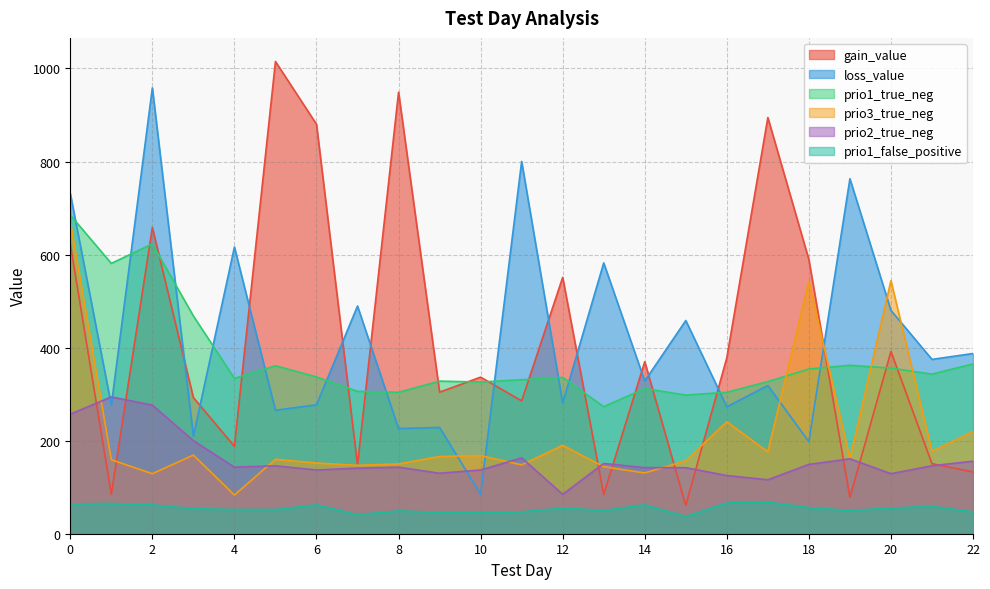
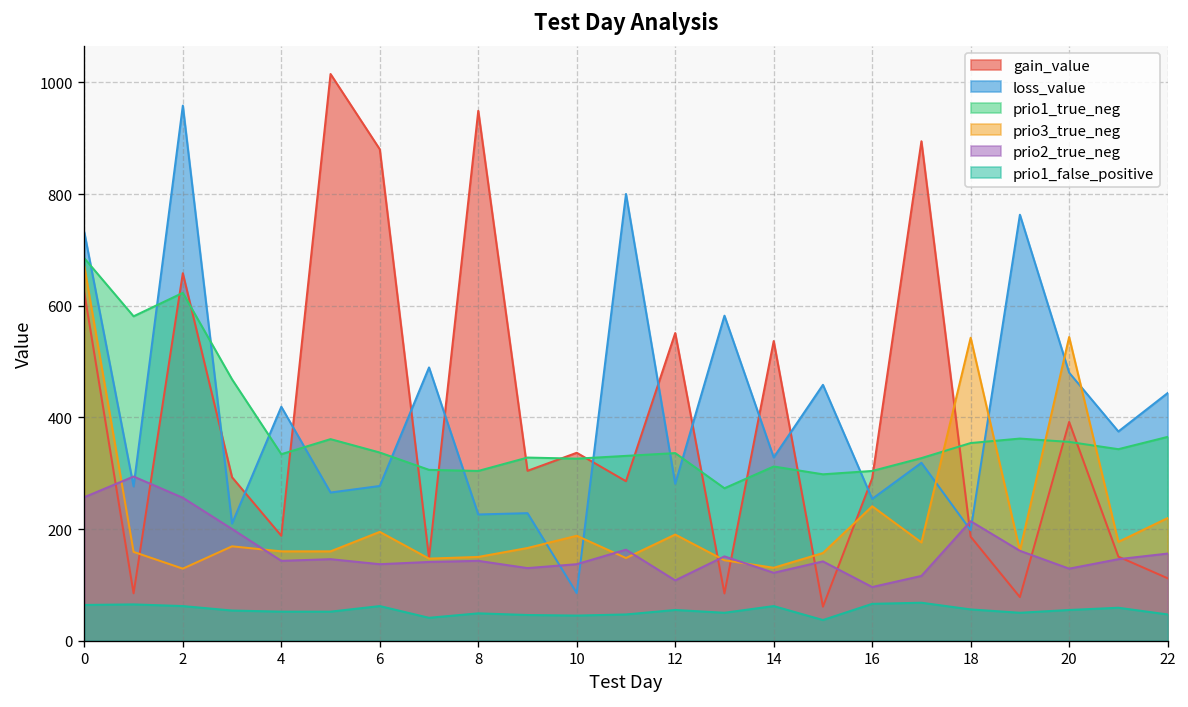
prio2_true_neg, 2: 280 -> 260
loss_value, 4: 620 -> 420
prio3_true_neg, 4: 80 -> 160
prio3_true_neg, 6: 150 -> 190
prio3_true_neg, 10: 170 -> 190
prio2_true_neg, 12: 80 -> 110
gain_value, 14: 370 -> 540
prio2_true_neg, 14: 140 -> 120
gain_value, 16: 380 -> 290
loss_value, 16: 270 -> 250
prio2_true_neg, 16: 130 -> 100
gain_value, 18: 590 -> 190
prio2_true_neg, 18: 150 -> 210
gain_value, 22: 130 -> 110
loss_value, 22: 390 -> 440
